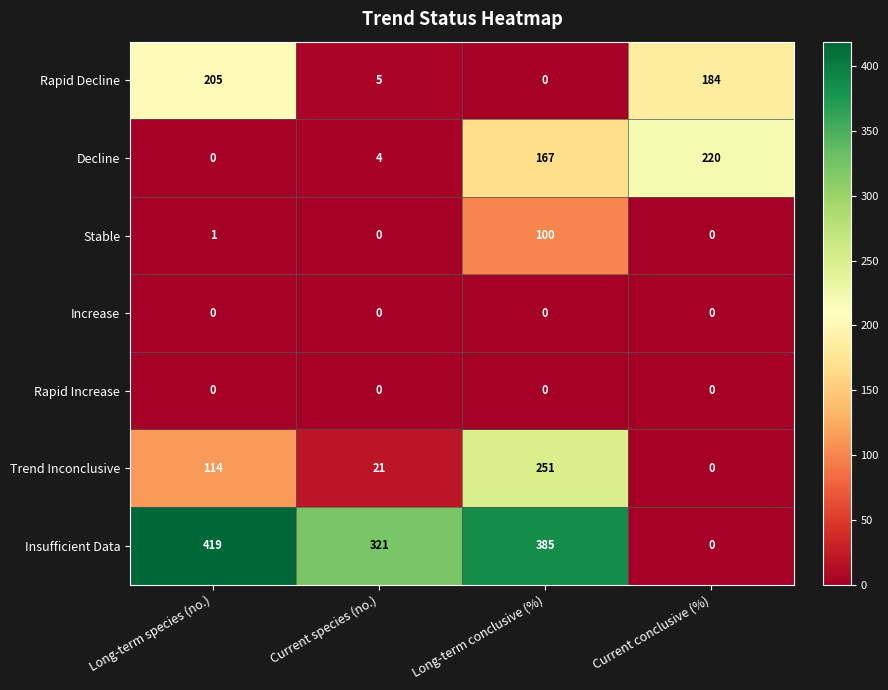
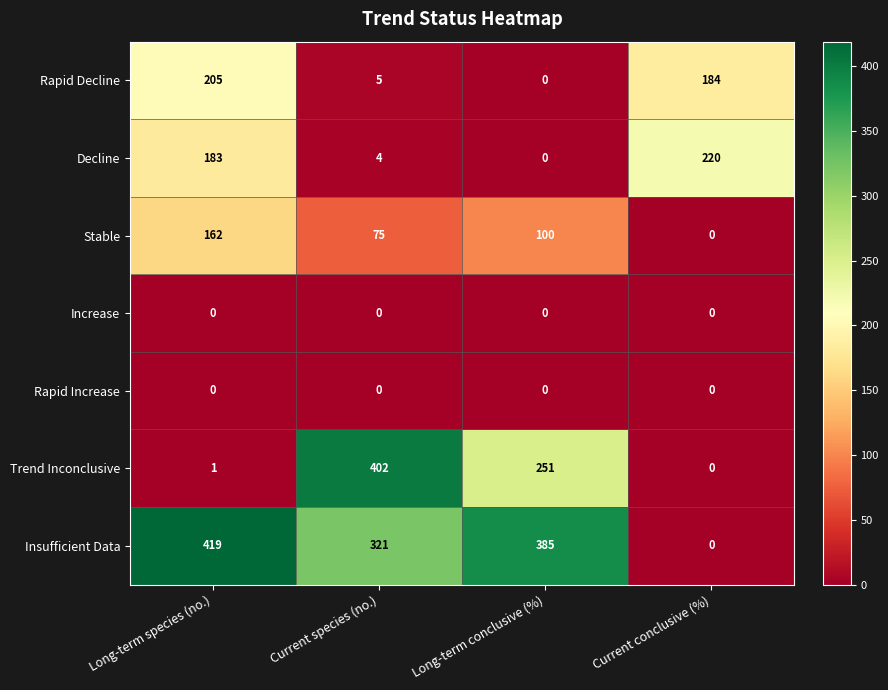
Decline, Long-term species (no.): 0 -> 183
Decline, Long-term conclusive (%): 167 -> 0
Stable, Long-term species (no.): 1 -> 162
Stable, Current species (no.): 0 -> 75
Trend Inconclusive, Long-term species (no.): 114 -> 1
Trend Inconclusive, Current species (no.): 21 -> 402
